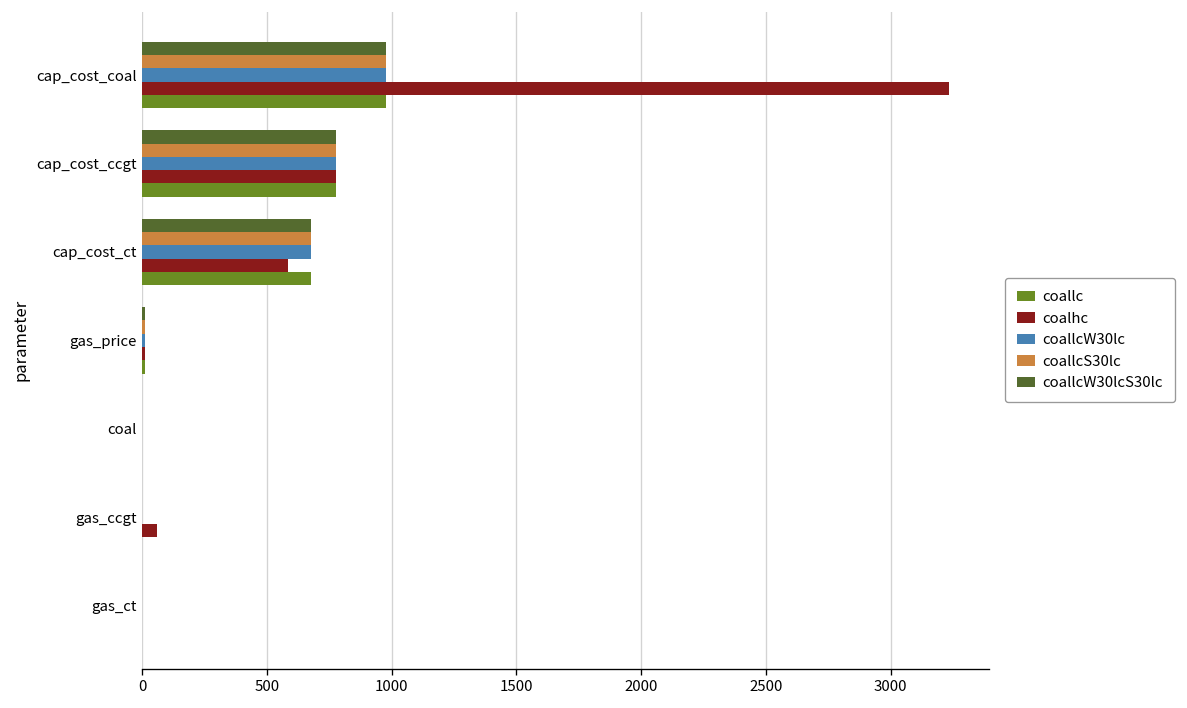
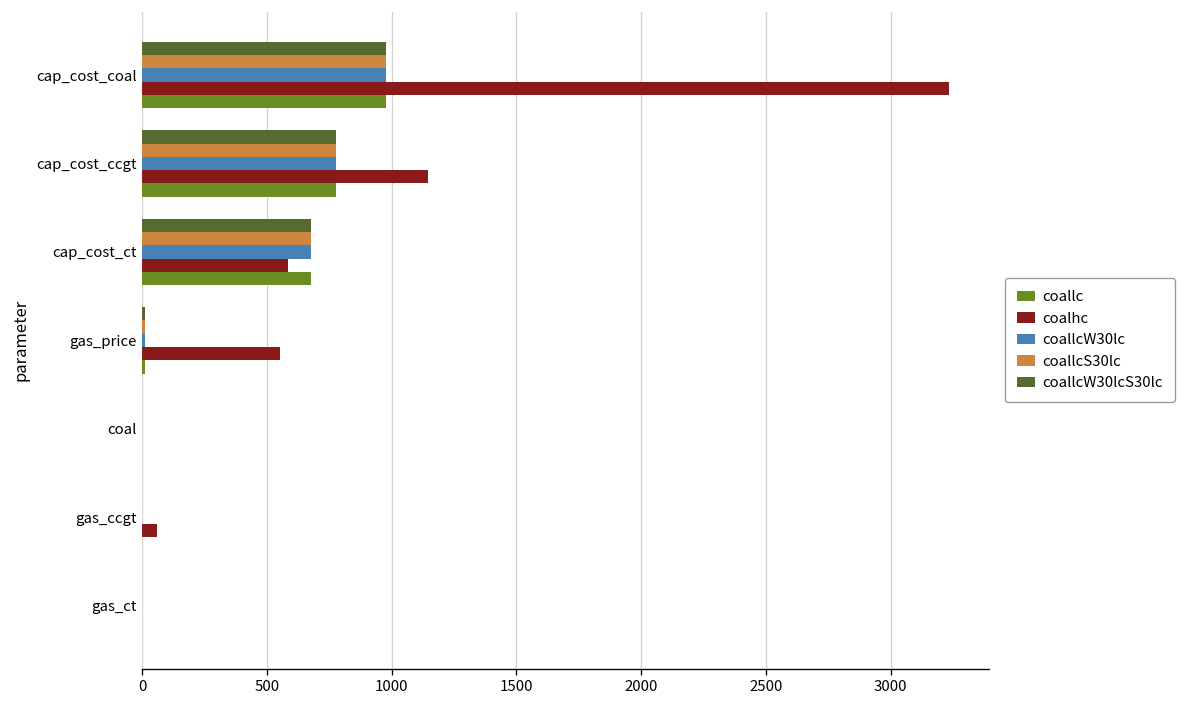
coalhc, cap_cost_ccgt: 780 -> 1140
coalhc, gas_price: 10 -> 550
